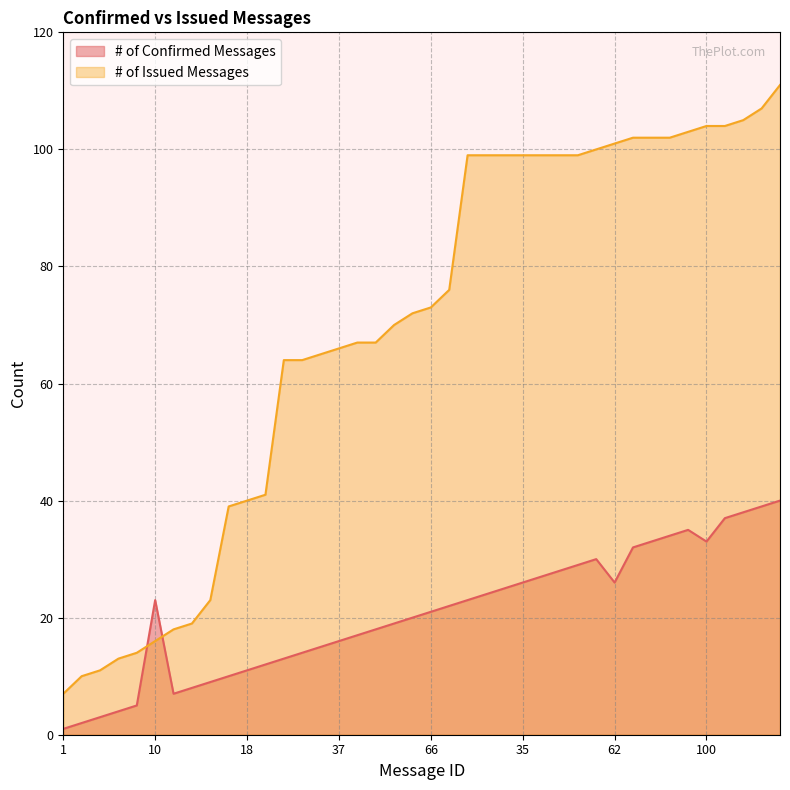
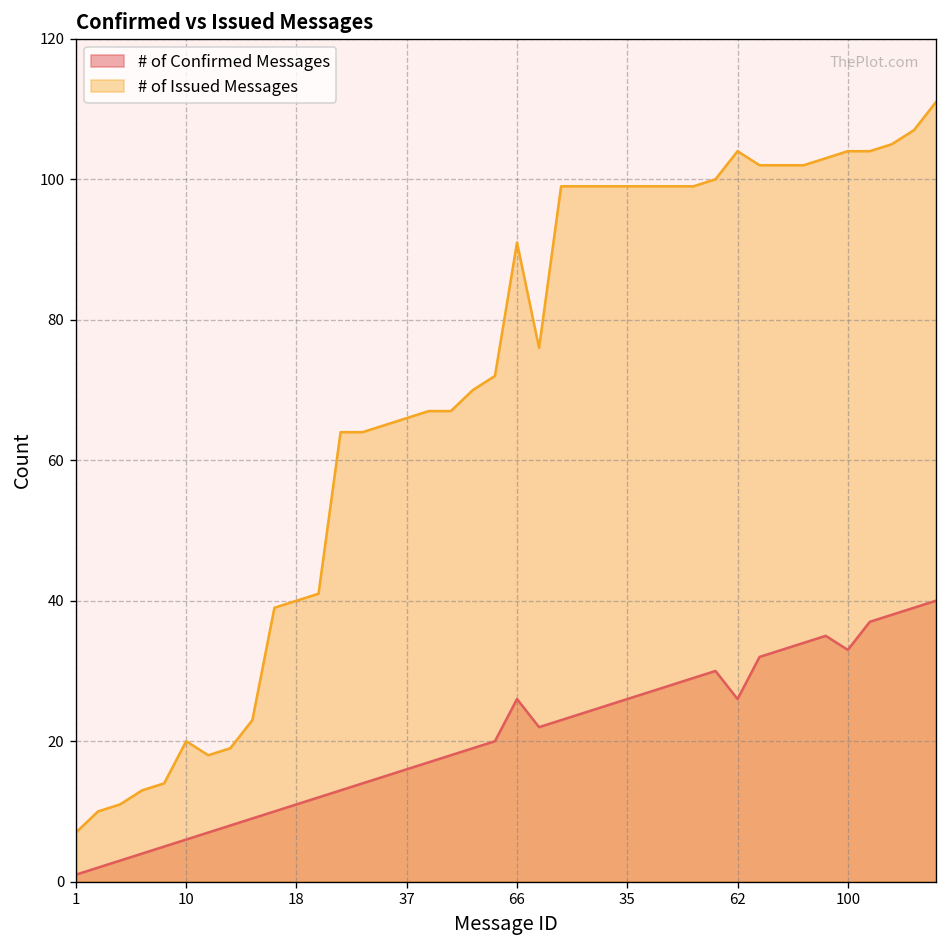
# of Confirmed Messages, 10: 23 -> 6
# of Issued Messages, 10: 16 -> 20
# of Confirmed Messages, 66: 21 -> 26
# of Issued Messages, 66: 73 -> 91
# of Issued Messages, 62: 101 -> 104
